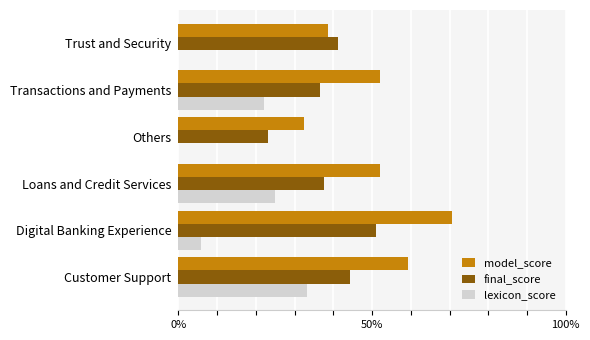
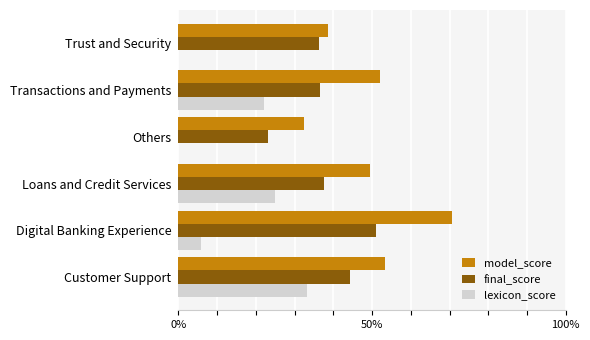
final_score, Trust and Security: 41% -> 36%
model_score, Loans and Credit Services: 52% -> 50%
model_score, Customer Support: 59% -> 53%
